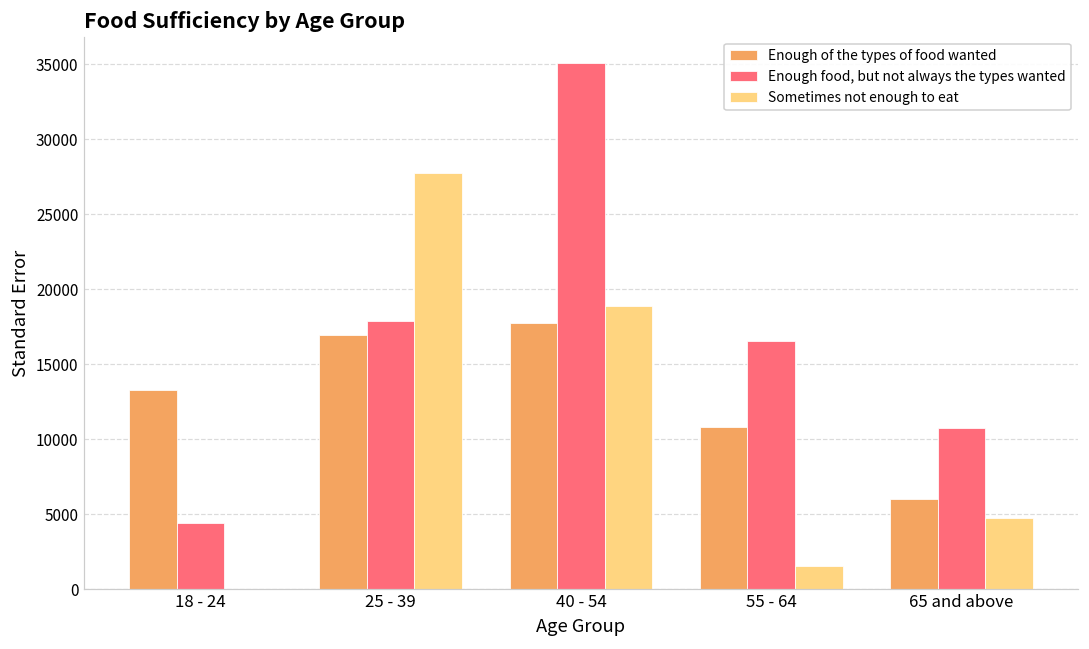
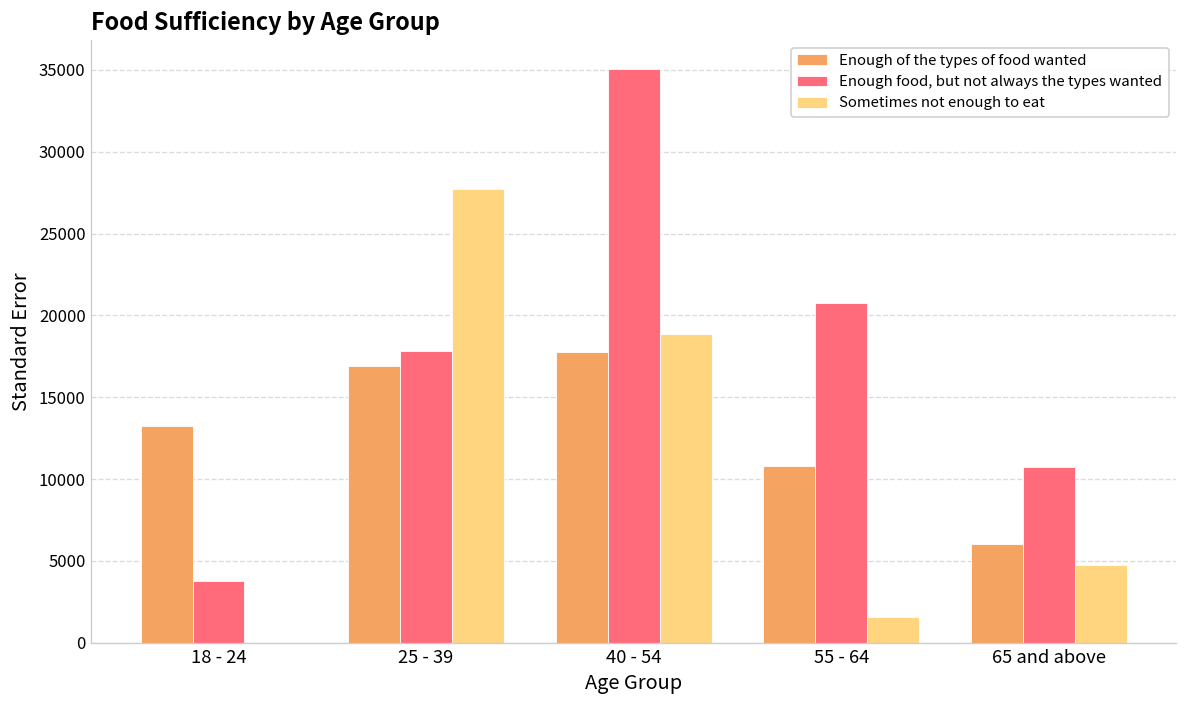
Enough food, but not always the types wanted, 18 - 24: 4400 -> 3800
Enough food, but not always the types wanted, 55 - 64: 16500 -> 20700
